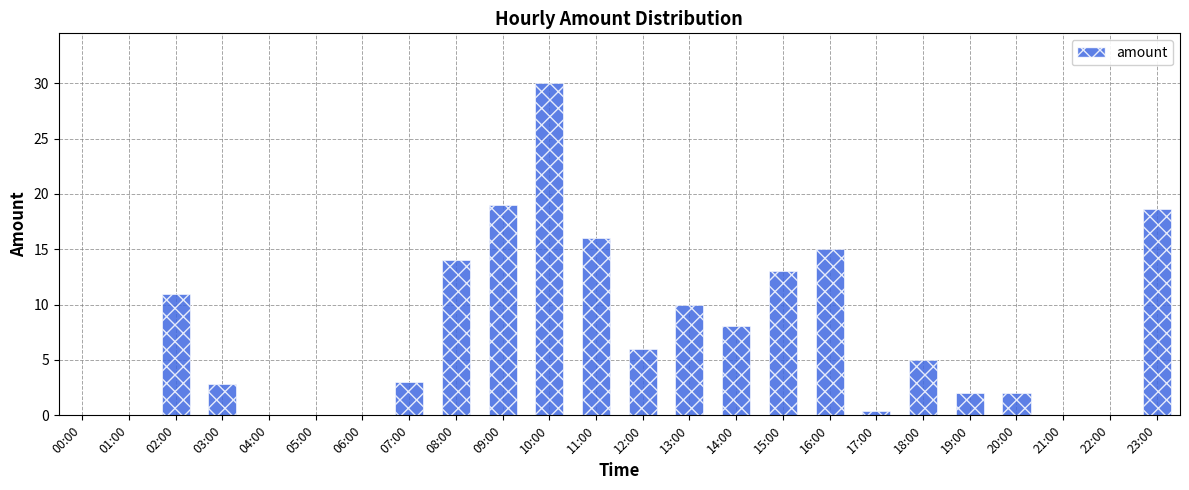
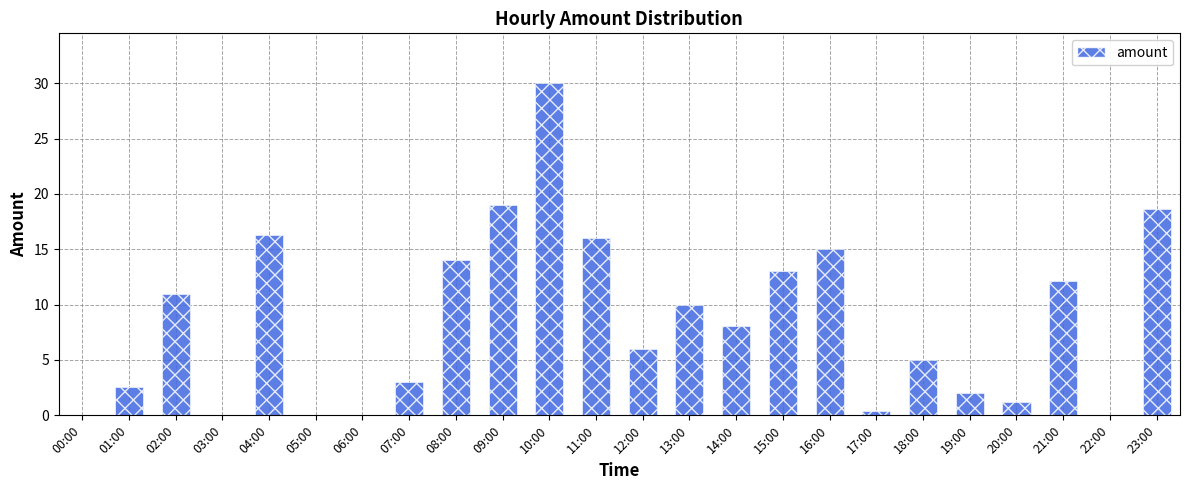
01:00: 0.0 -> 2.6
03:00: 2.8 -> 0.0
04:00: 0.0 -> 16.3
20:00: 2.0 -> 1.2
21:00: 0.0 -> 12.1
